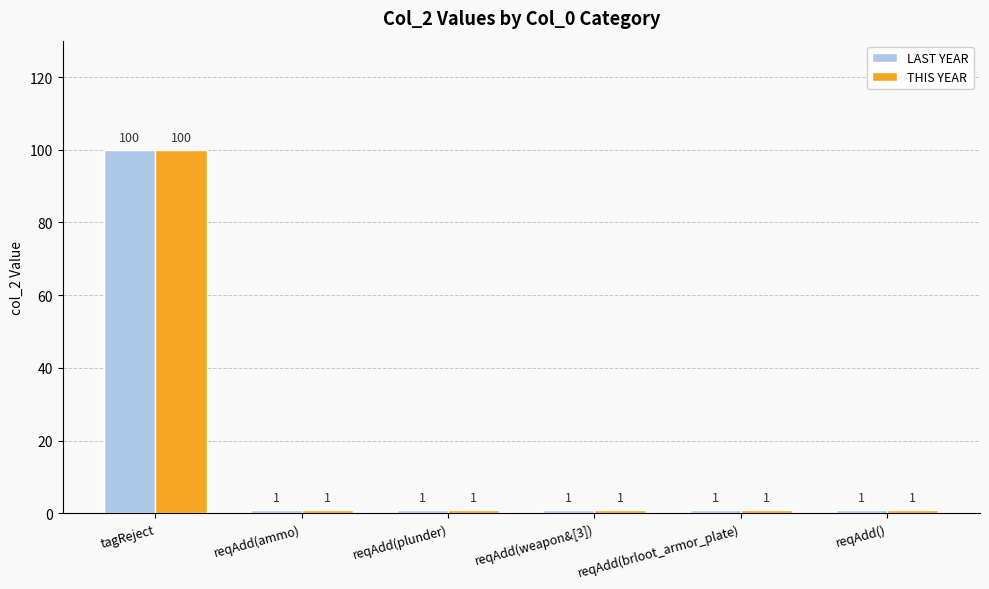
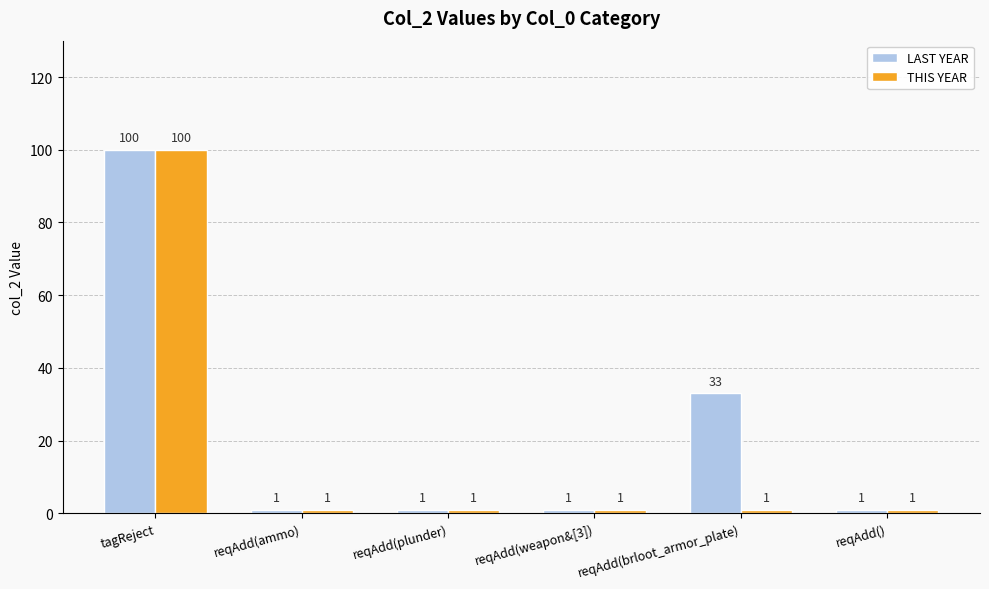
LAST YEAR, reqAdd(brloot_armor_plate): 1 -> 33
